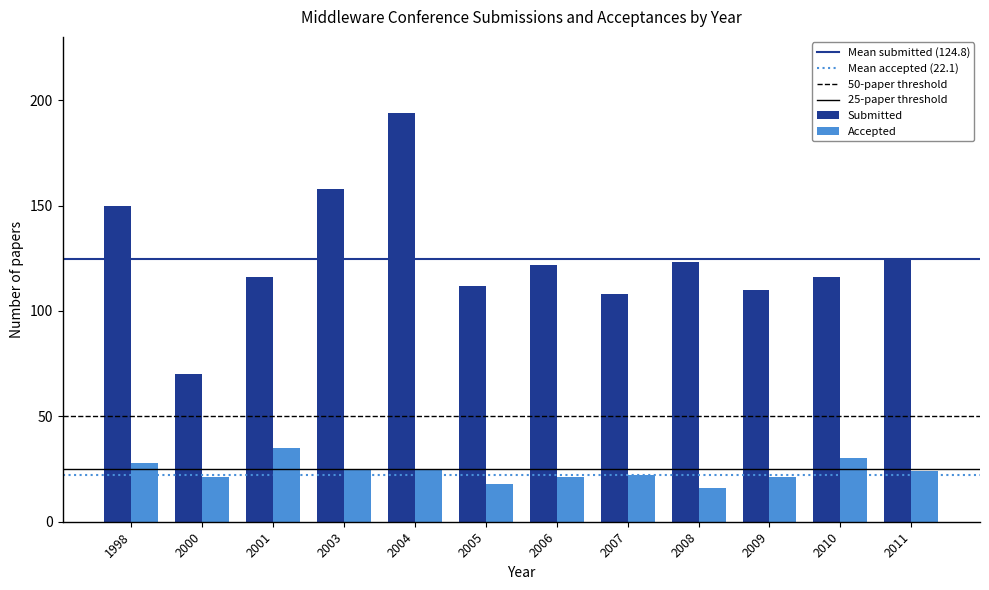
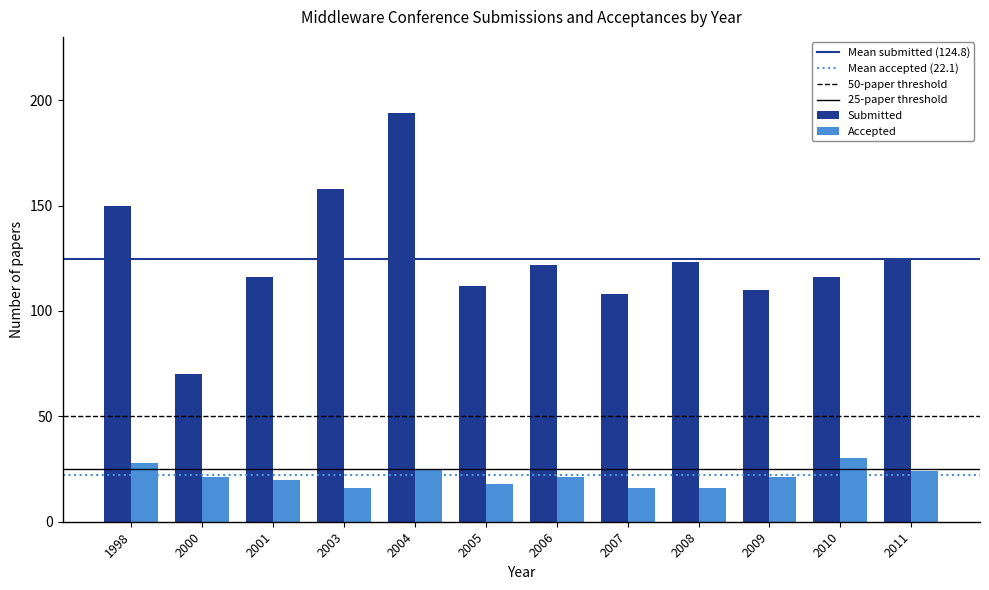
Accepted, 2001: 35 -> 20
Accepted, 2003: 25 -> 16
Accepted, 2007: 22 -> 16
